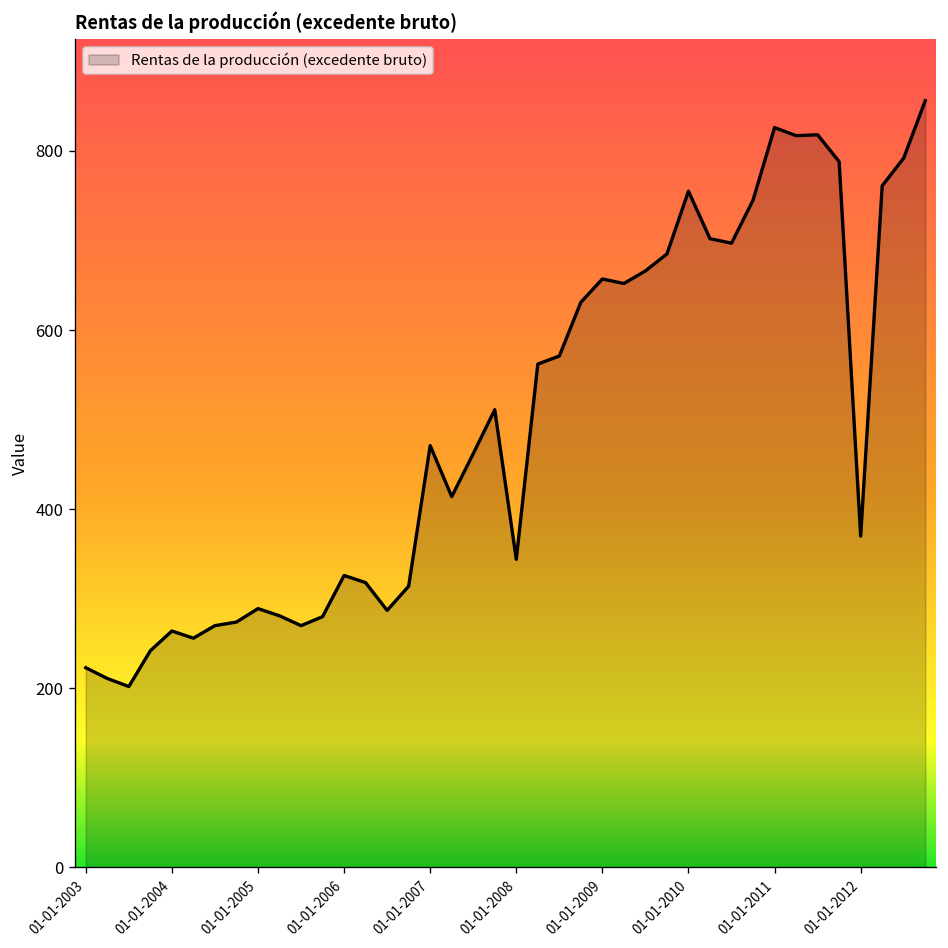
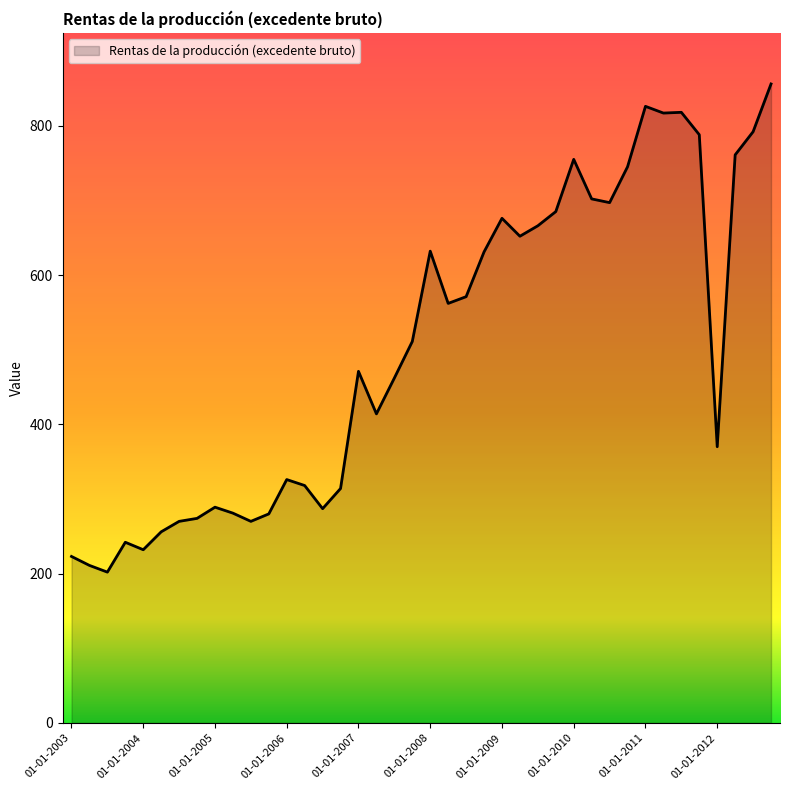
01-01-2004: 260 -> 230
01-01-2008: 340 -> 630
01-01-2009: 660 -> 680
